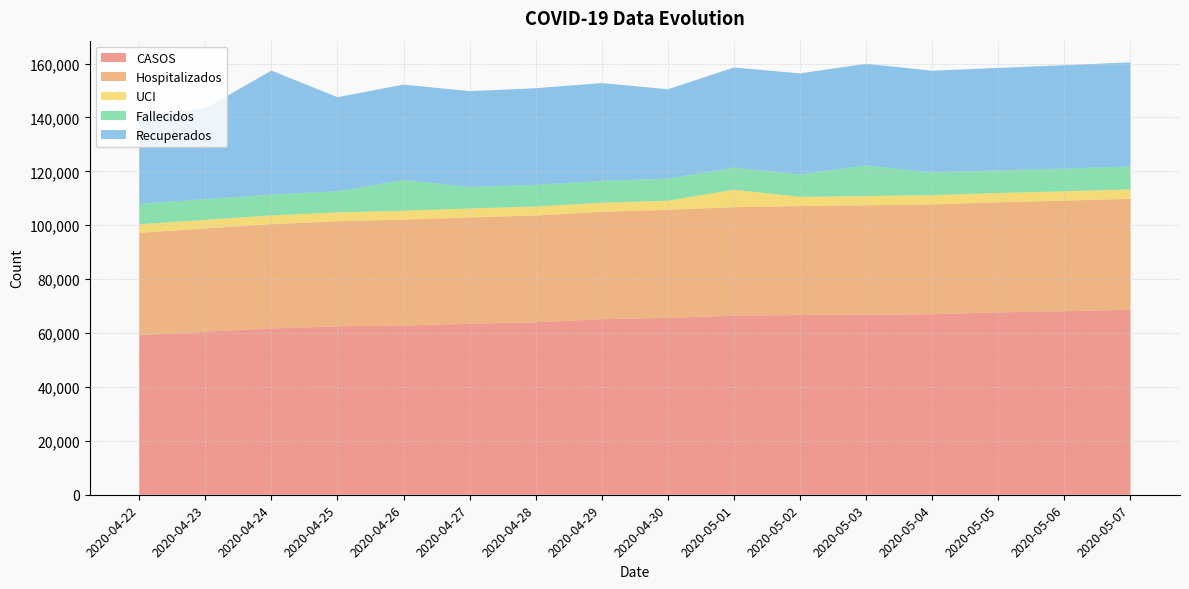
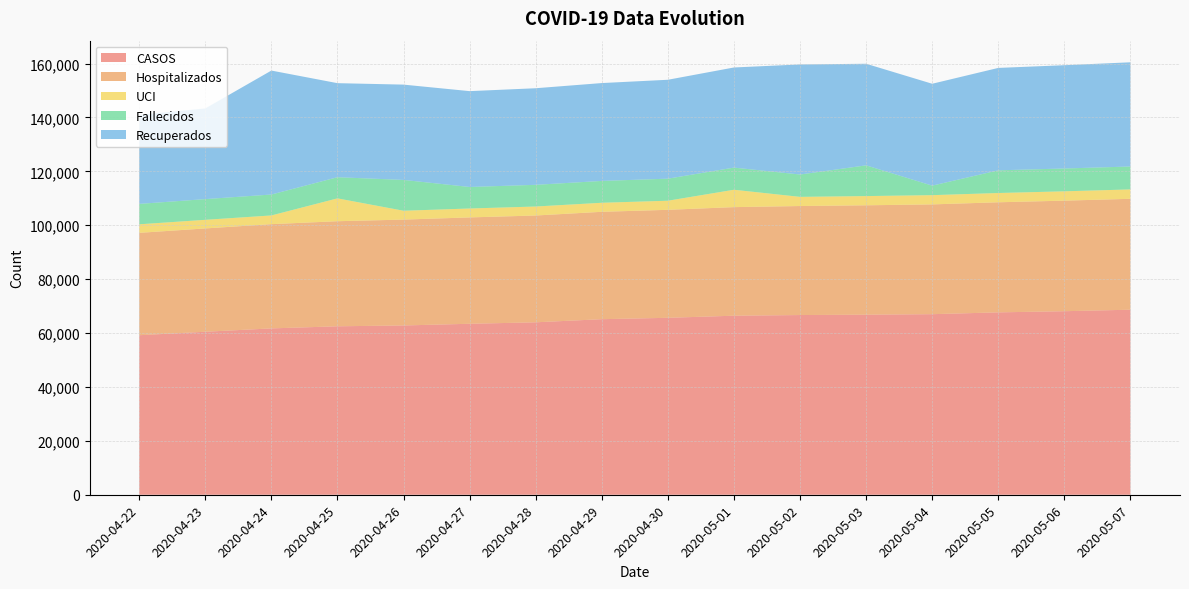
UCI, 2020-04-25: 3,000 -> 8,000
Recuperados, 2020-04-30: 33,000 -> 37,000
Recuperados, 2020-05-02: 38,000 -> 41,000
Fallecidos, 2020-05-04: 8,000 -> 4,000
